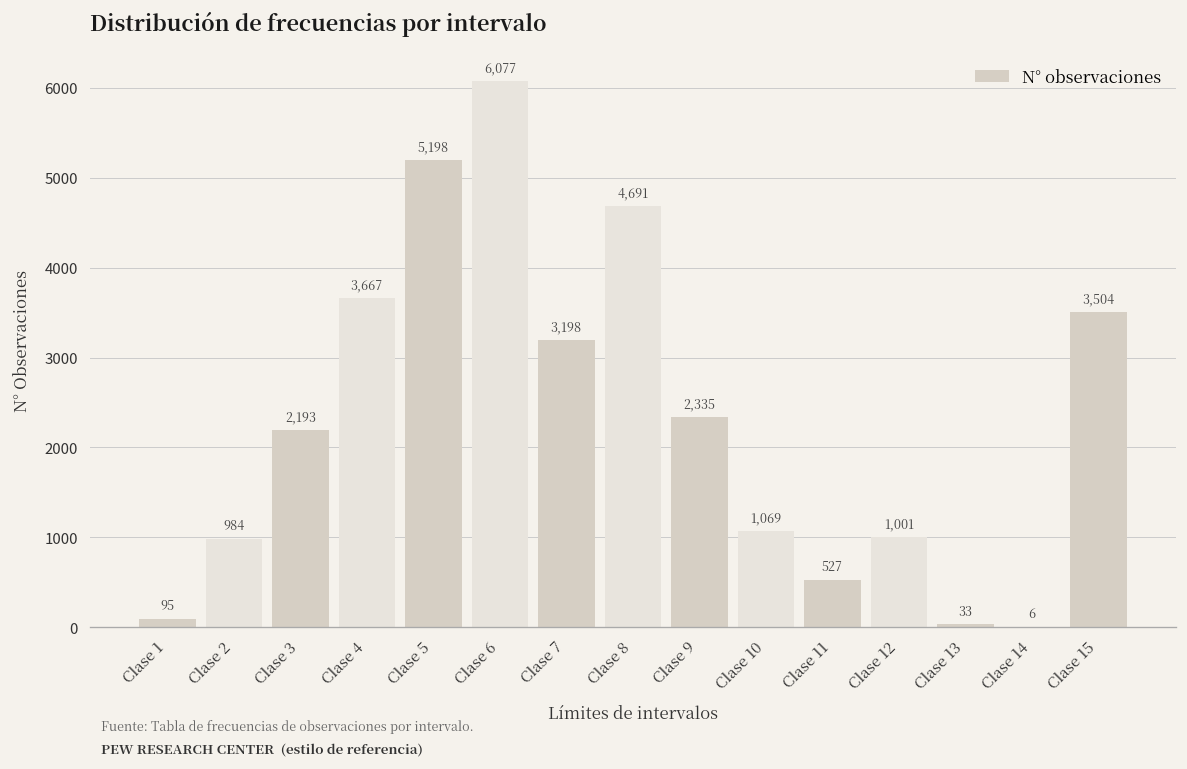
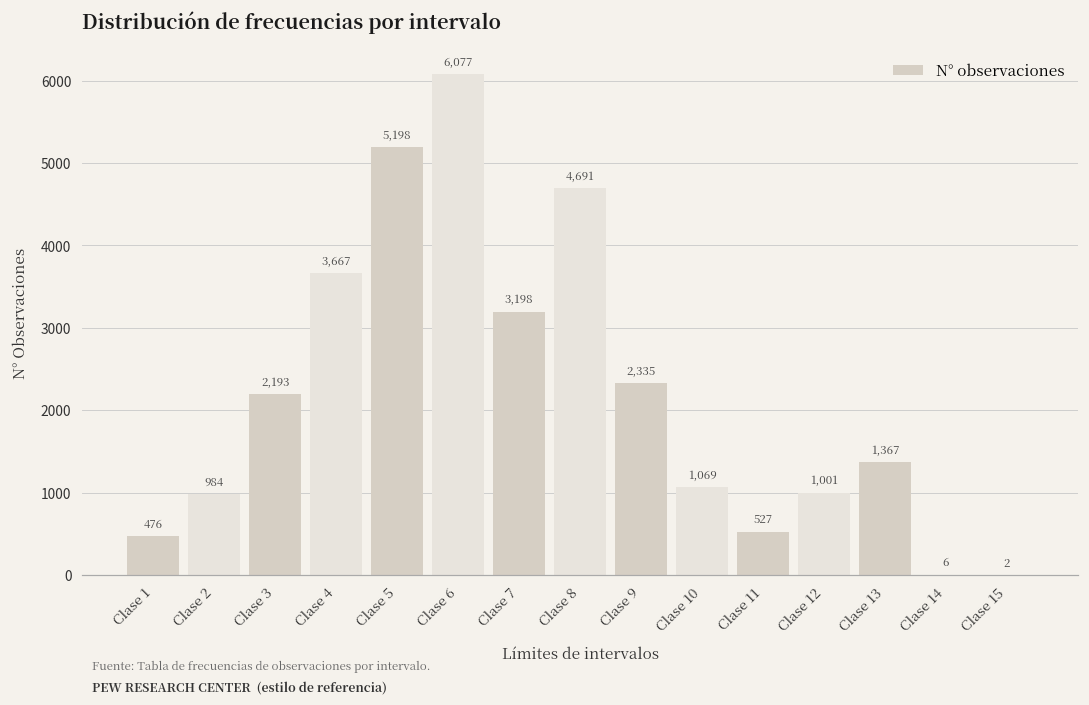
Clase 1: 95 -> 476
Clase 13: 33 -> 1,367
Clase 15: 3,504 -> 2
